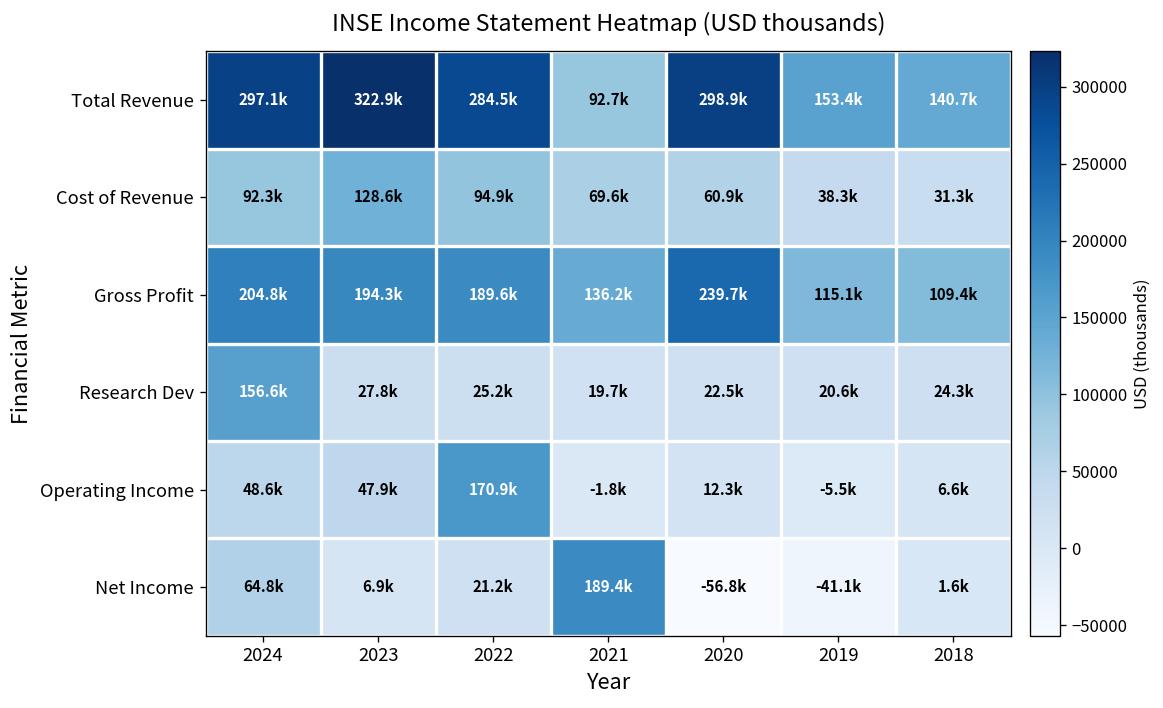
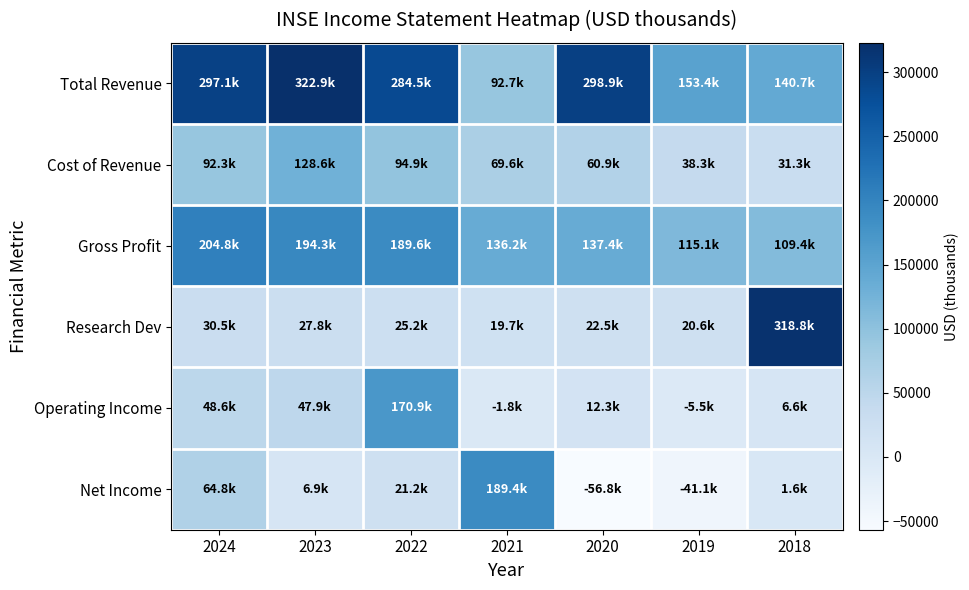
Gross Profit, 2020: 239.7k -> 137.4k
Research Dev, 2024: 156.6k -> 30.5k
Research Dev, 2018: 24.3k -> 318.8k
